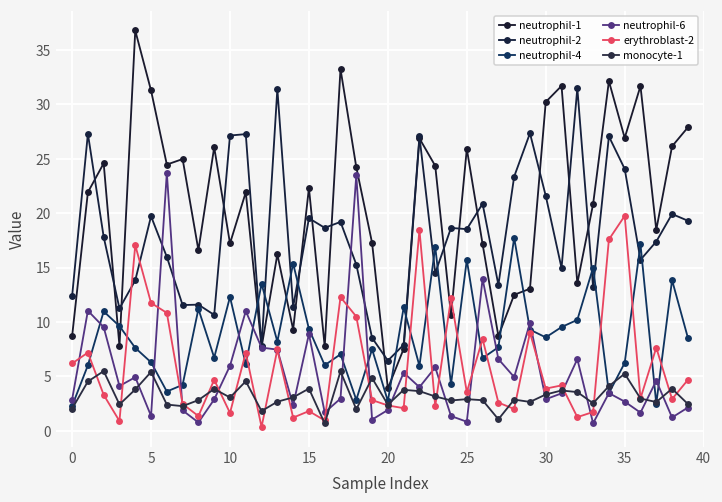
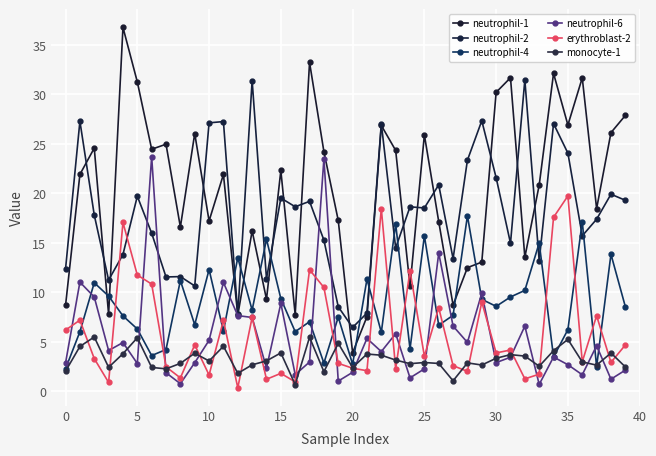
neutrophil-6, 5: 1 -> 3
neutrophil-6, 10: 6 -> 5
neutrophil-6, 25: 1 -> 2
